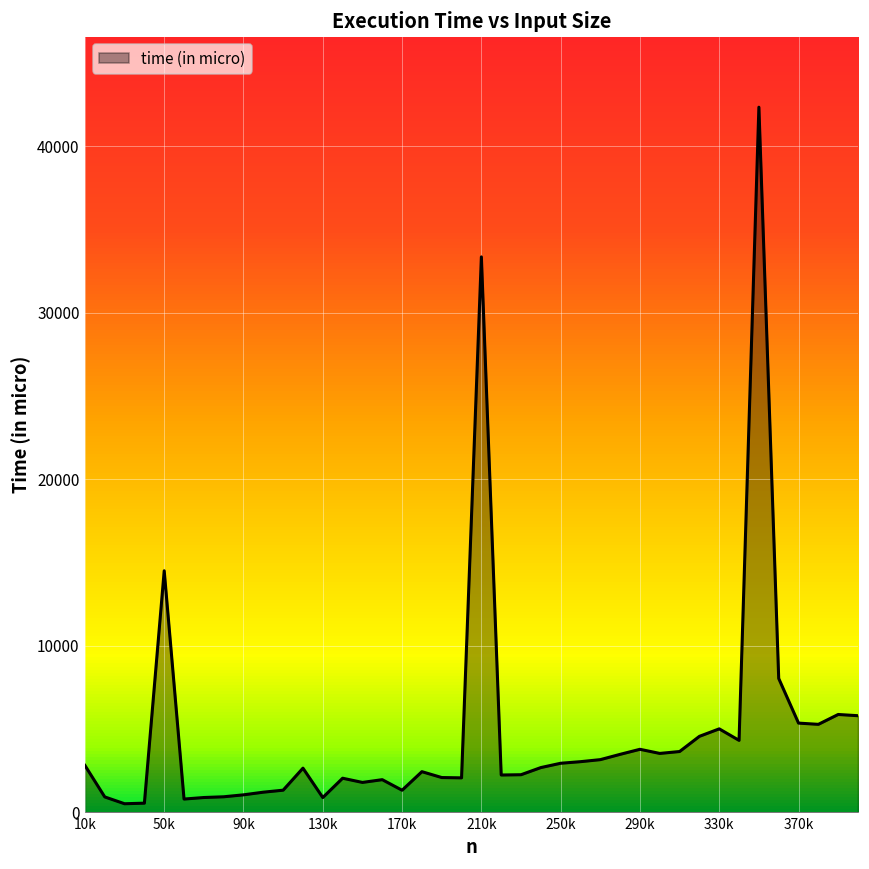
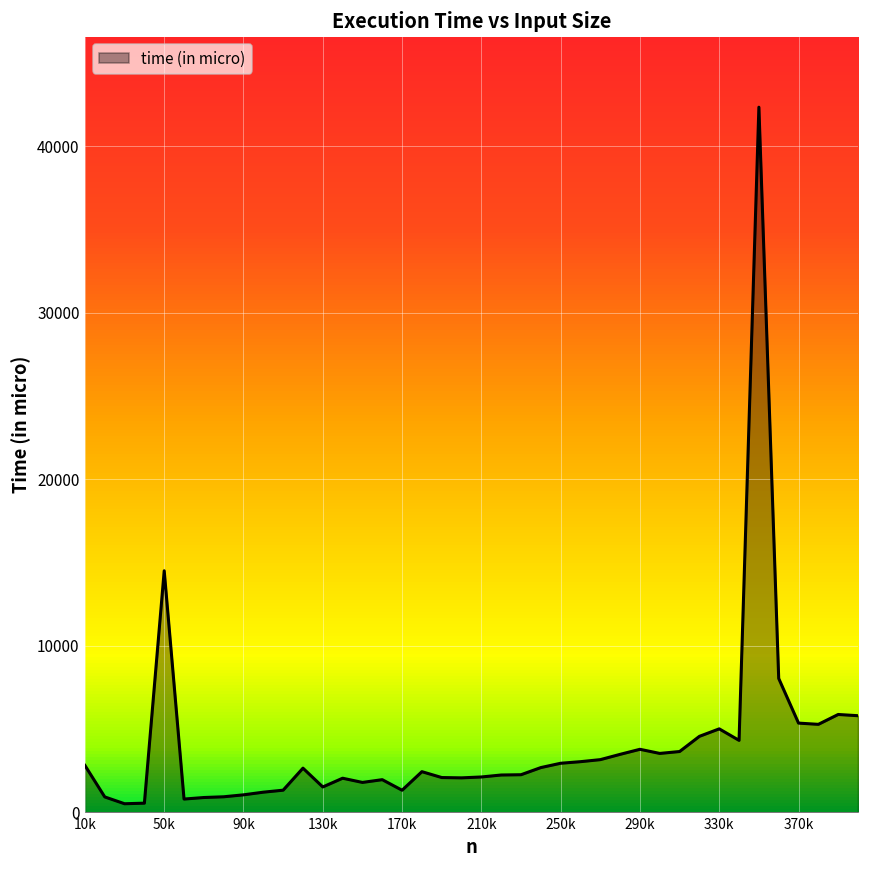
130k: 900 -> 1500
210k: 33300 -> 2100
